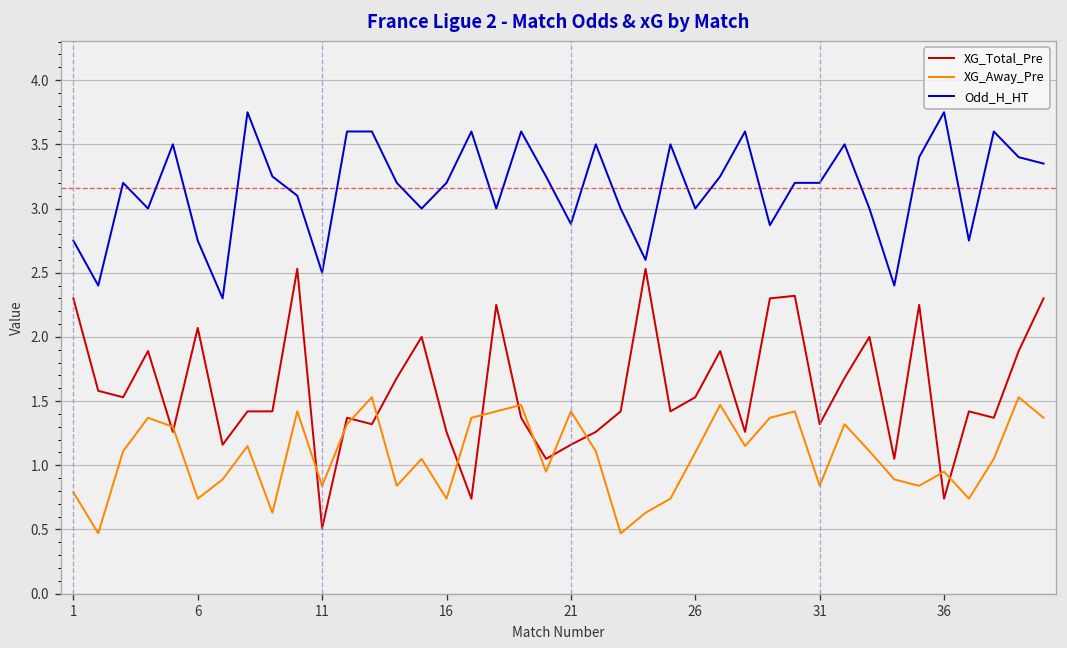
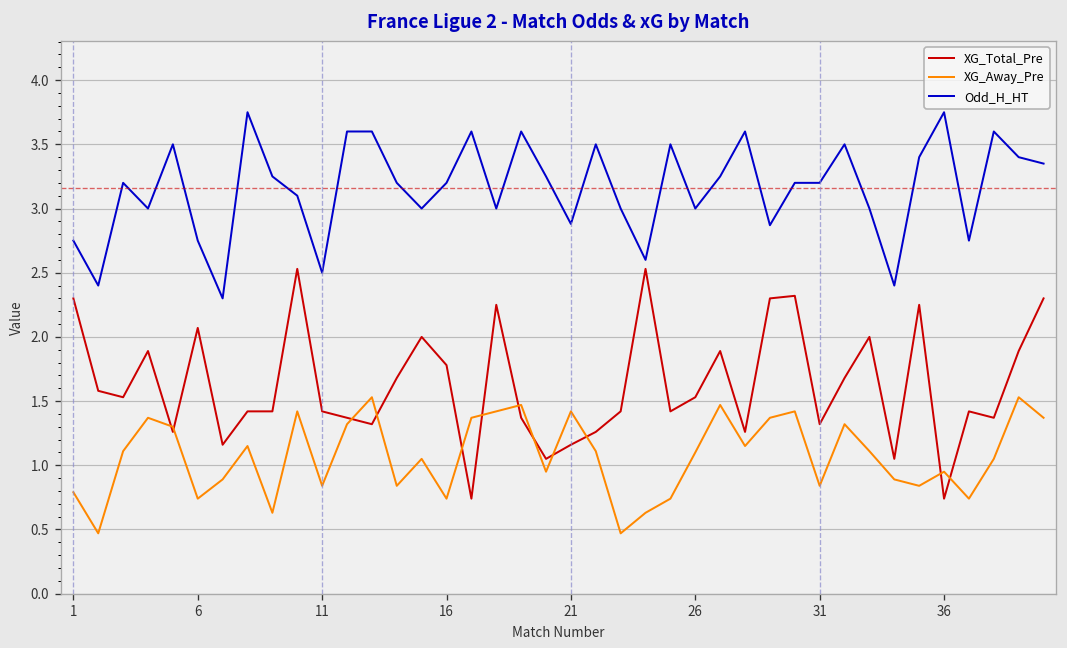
XG_Total_Pre, 11: 0.51 -> 1.42
XG_Total_Pre, 16: 1.26 -> 1.78
